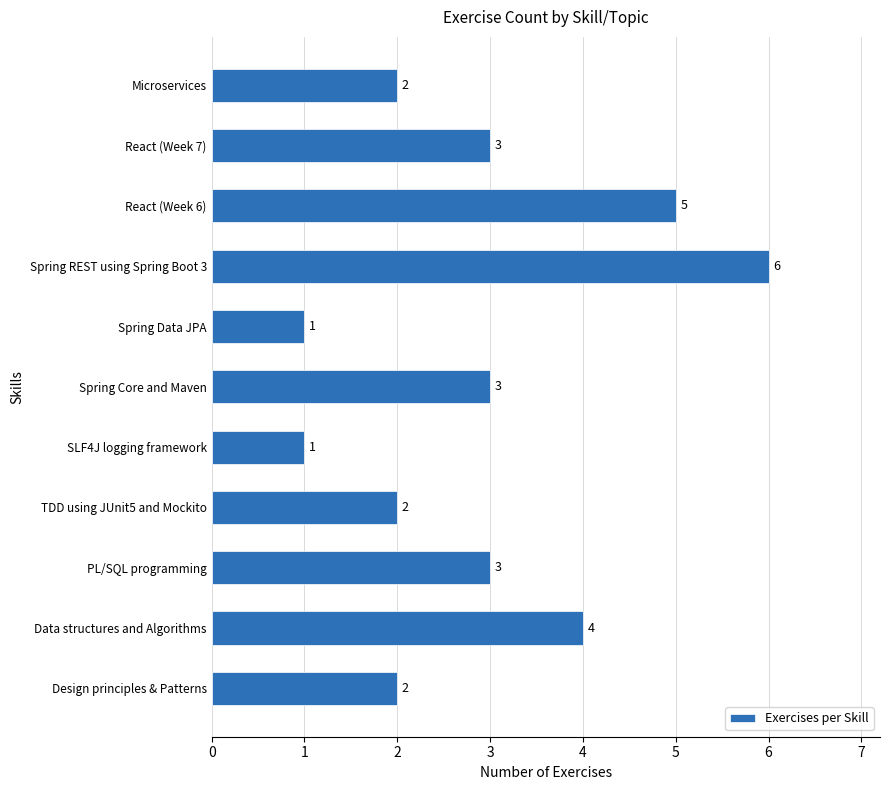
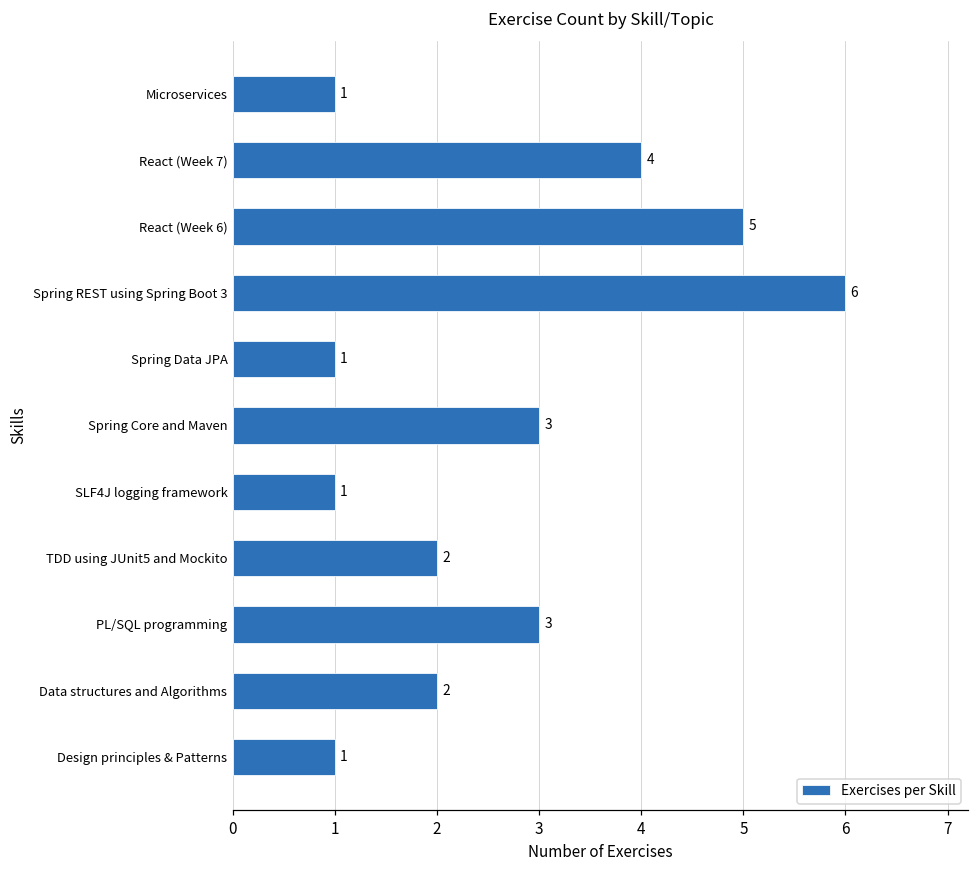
Microservices: 2 -> 1
React (Week 7): 3 -> 4
Data structures and Algorithms: 4 -> 2
Design principles & Patterns: 2 -> 1
